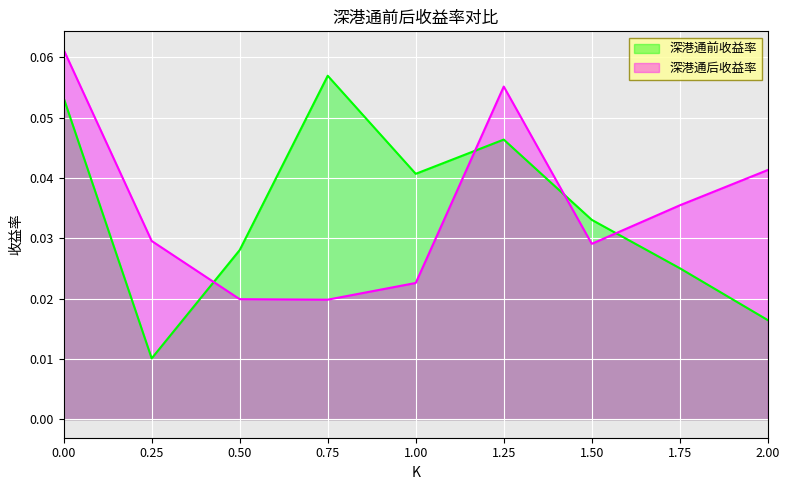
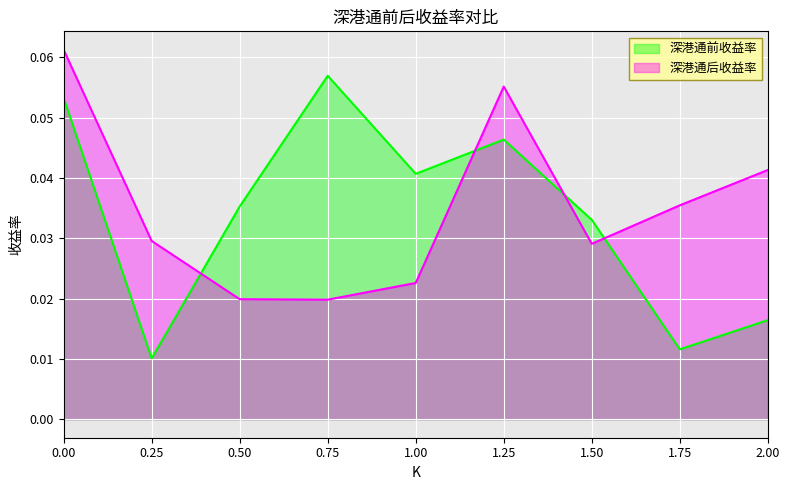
深港通前收益率, 0.50: 0.028 -> 0.035
深港通前收益率, 1.75: 0.025 -> 0.012
